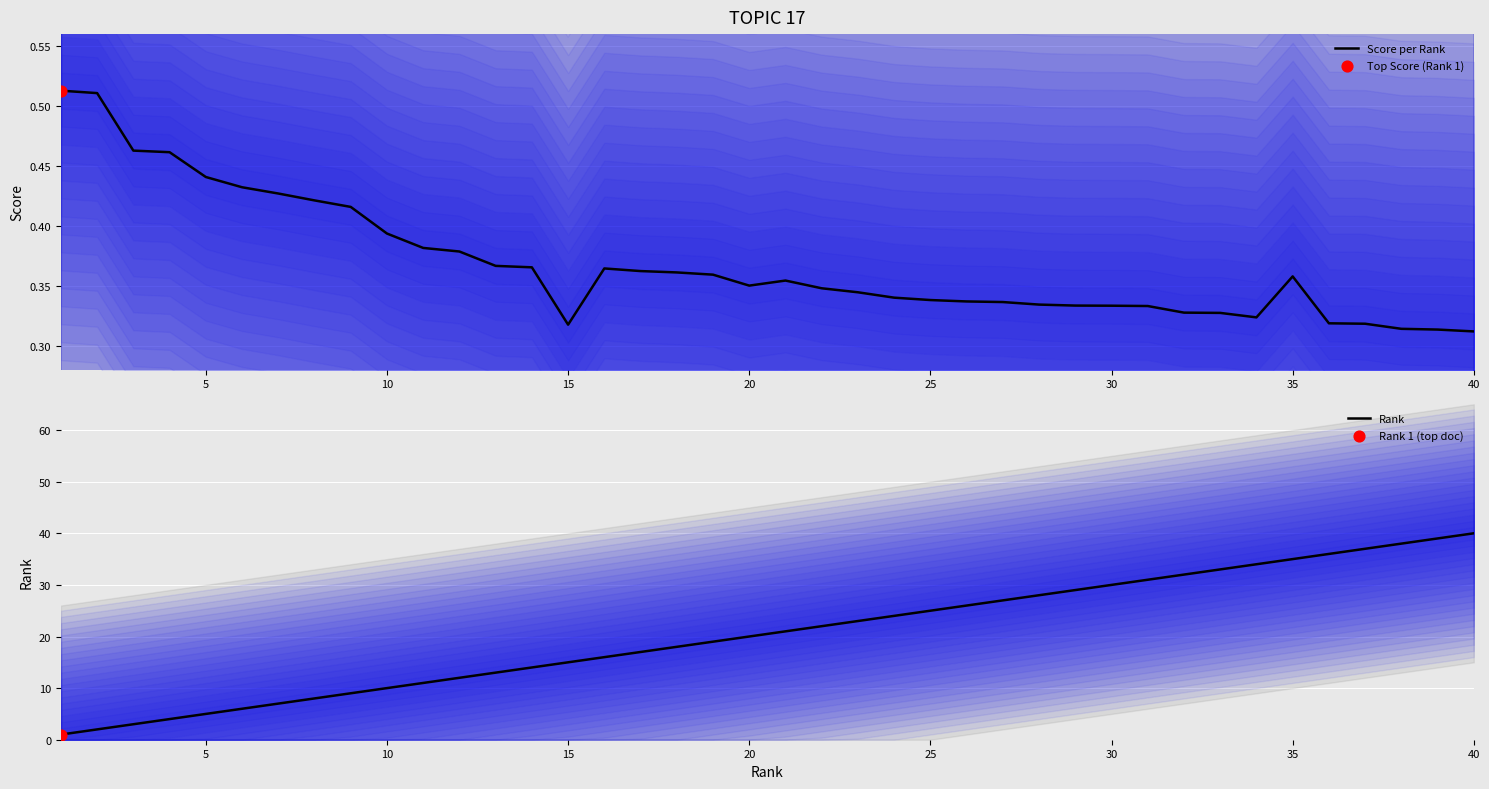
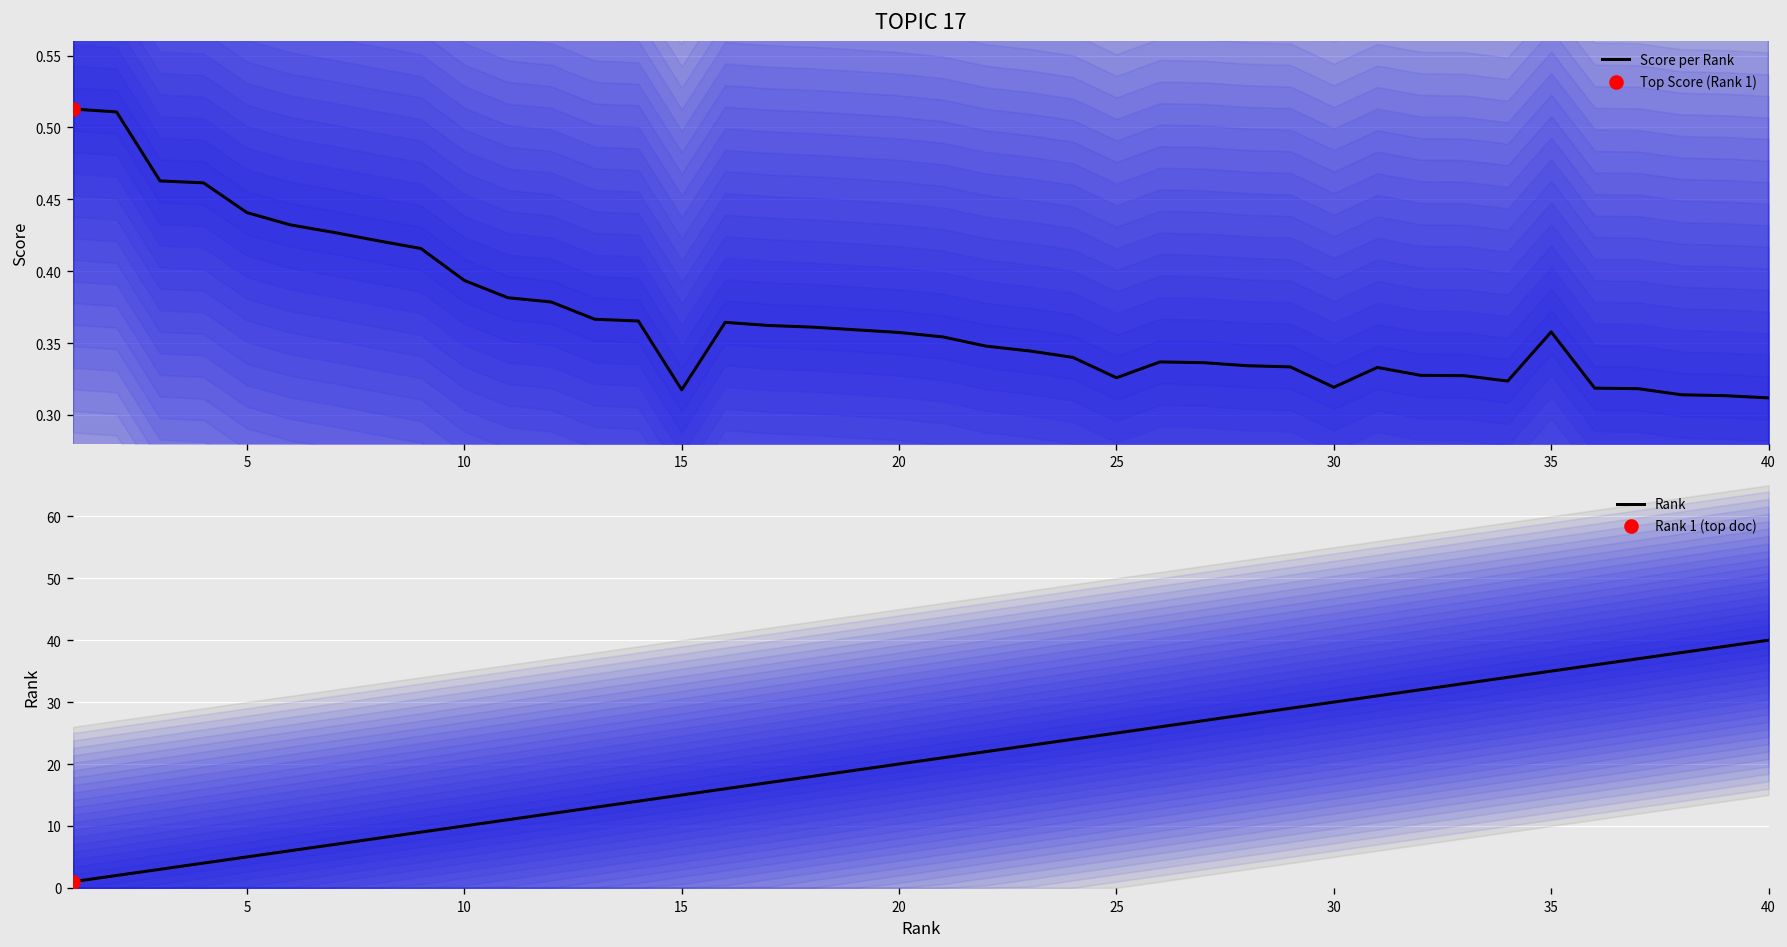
TOPIC 17, Score per Rank, 20: 0.350 -> 0.357
TOPIC 17, Score per Rank, 25: 0.338 -> 0.326
TOPIC 17, Score per Rank, 30: 0.333 -> 0.319
